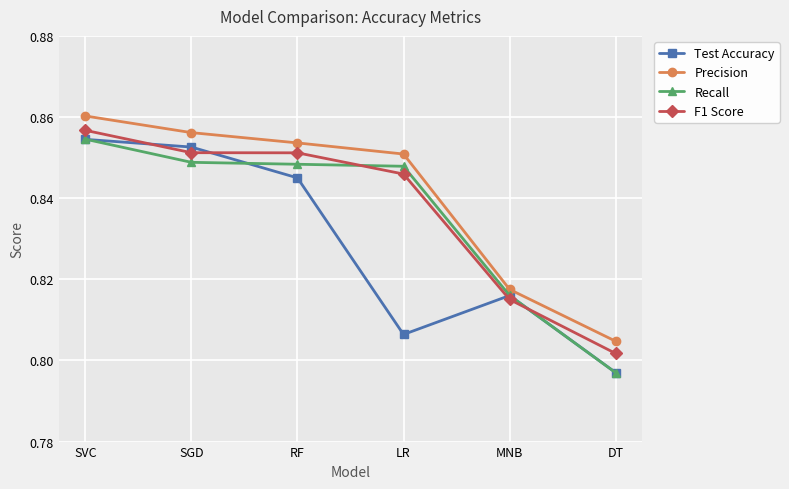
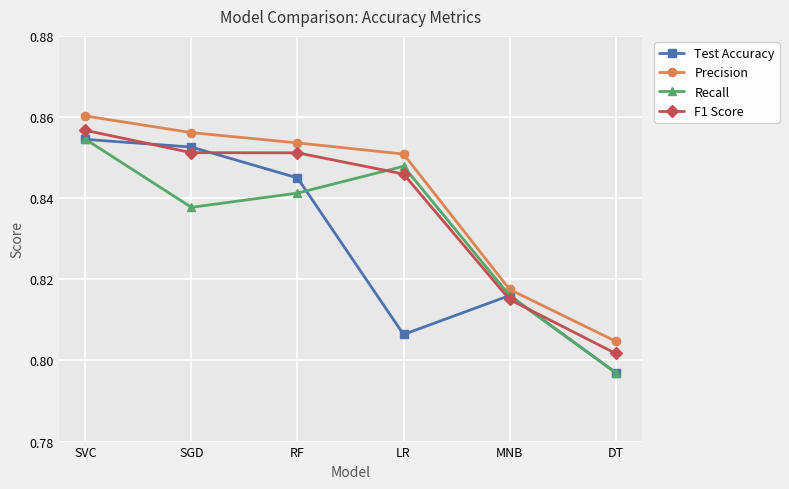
Recall, SGD: 0.849 -> 0.838
Recall, RF: 0.848 -> 0.841
